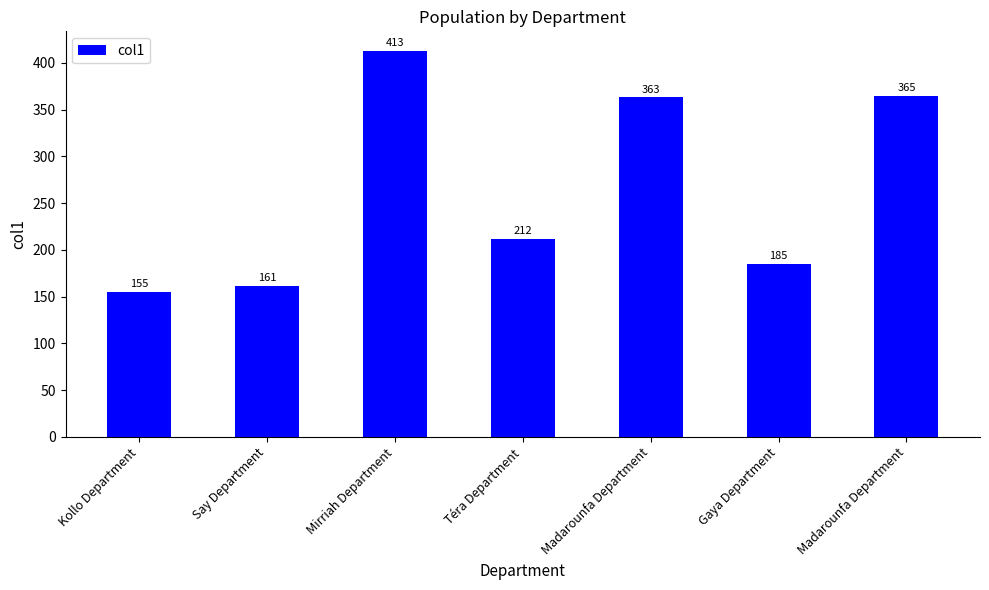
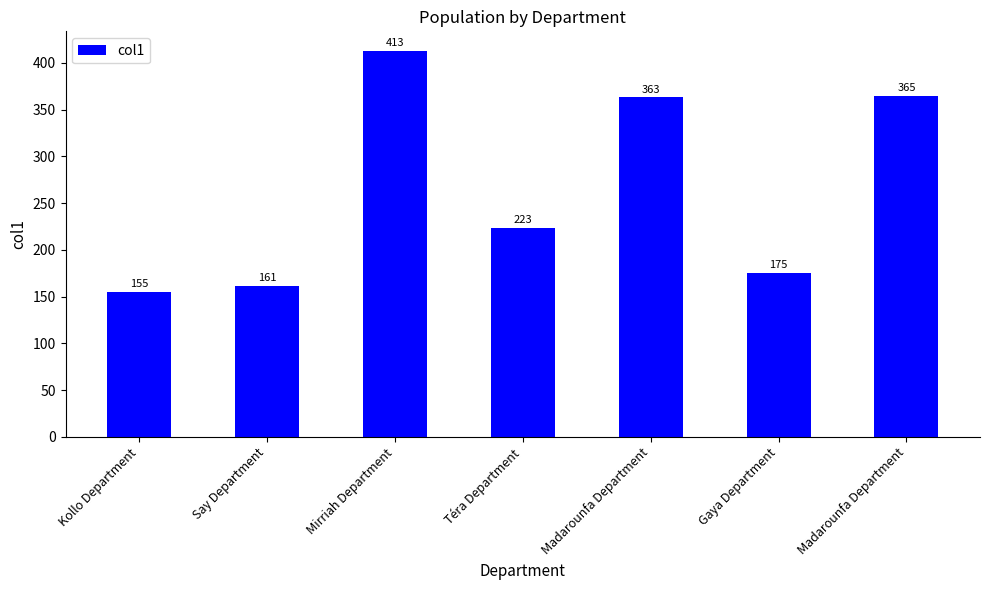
Téra Department: 212 -> 223
Gaya Department: 185 -> 175
